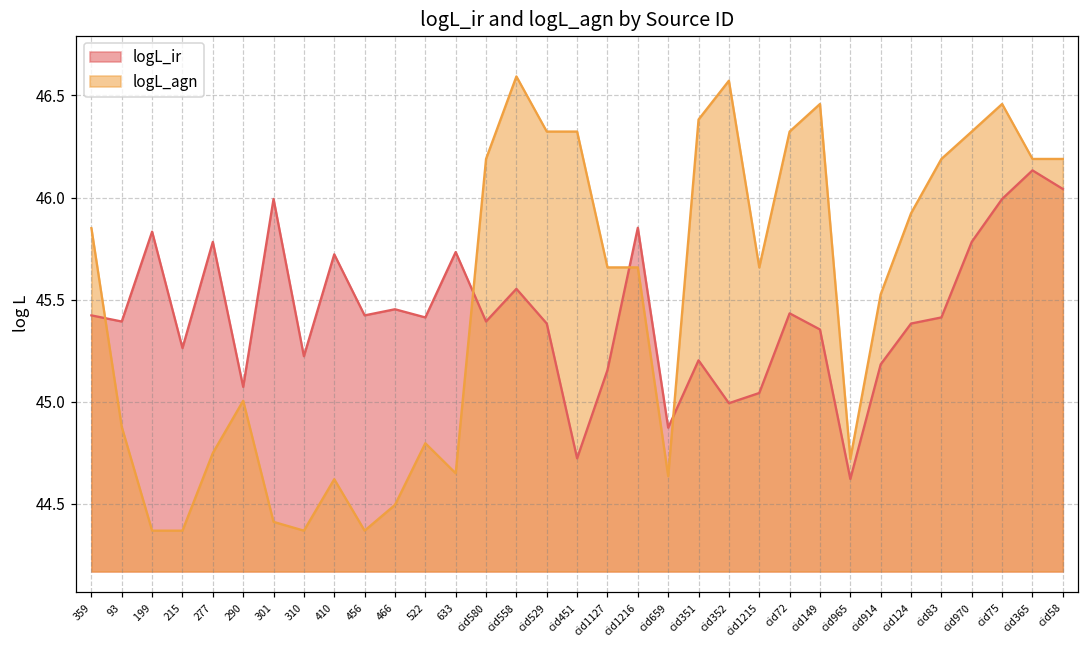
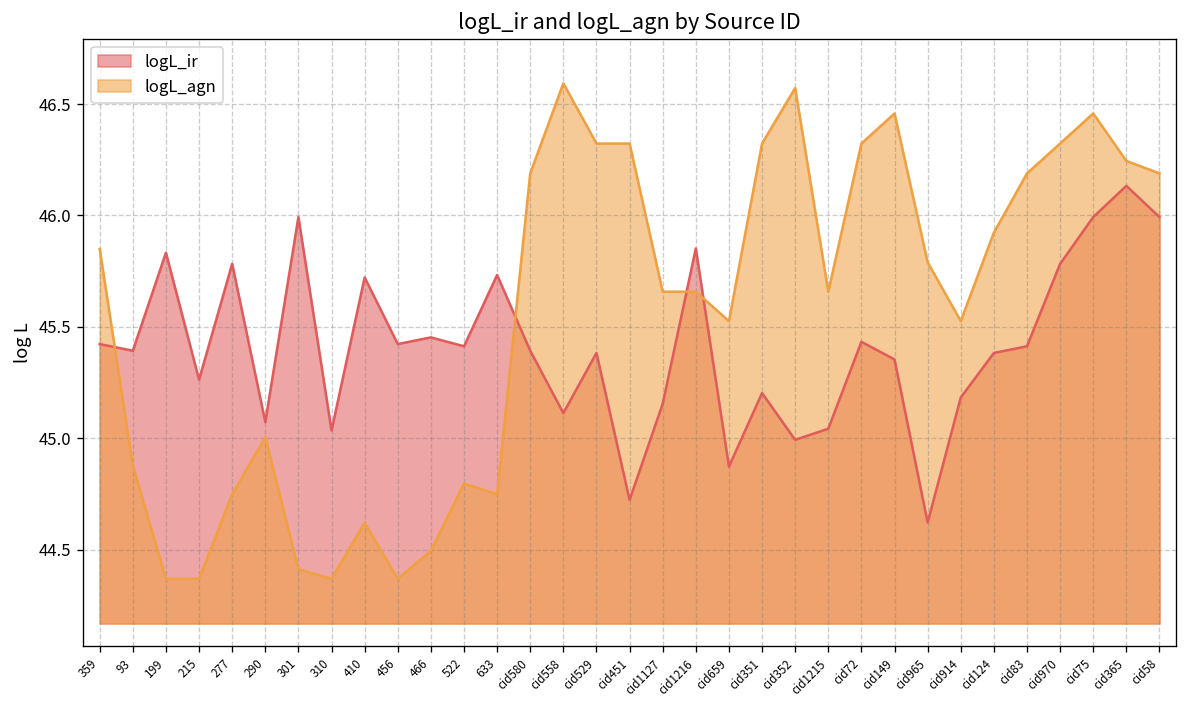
logL_ir, 310: 45.22 -> 45.04
logL_agn, 633: 44.65 -> 44.75
logL_ir, cid558: 45.55 -> 45.11
logL_agn, cid659: 44.64 -> 45.53
logL_agn, cid351: 46.38 -> 46.32
logL_agn, cid965: 44.72 -> 45.79
logL_agn, cid365: 46.19 -> 46.25
logL_ir, cid58: 46.04 -> 45.99
